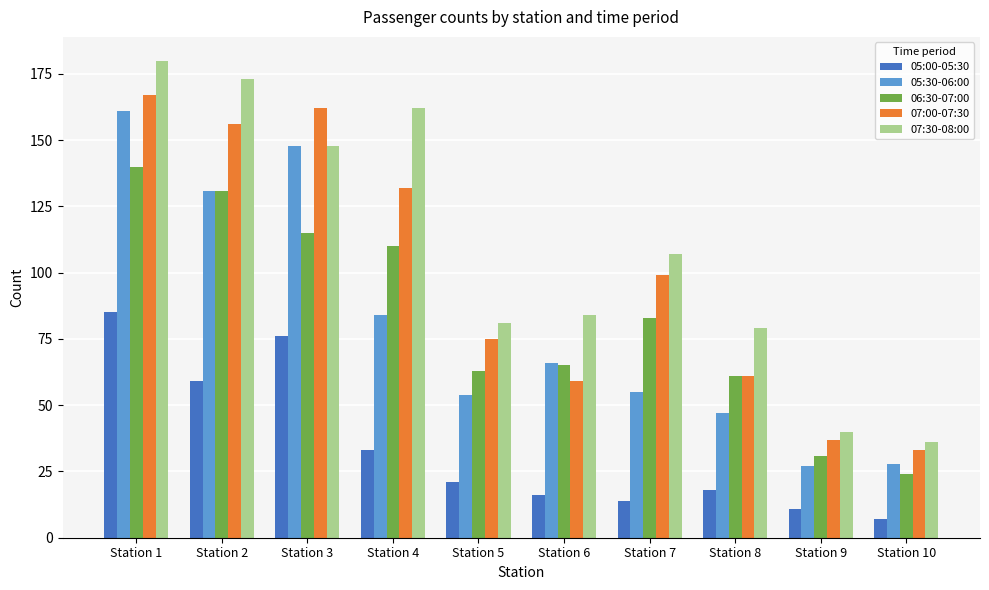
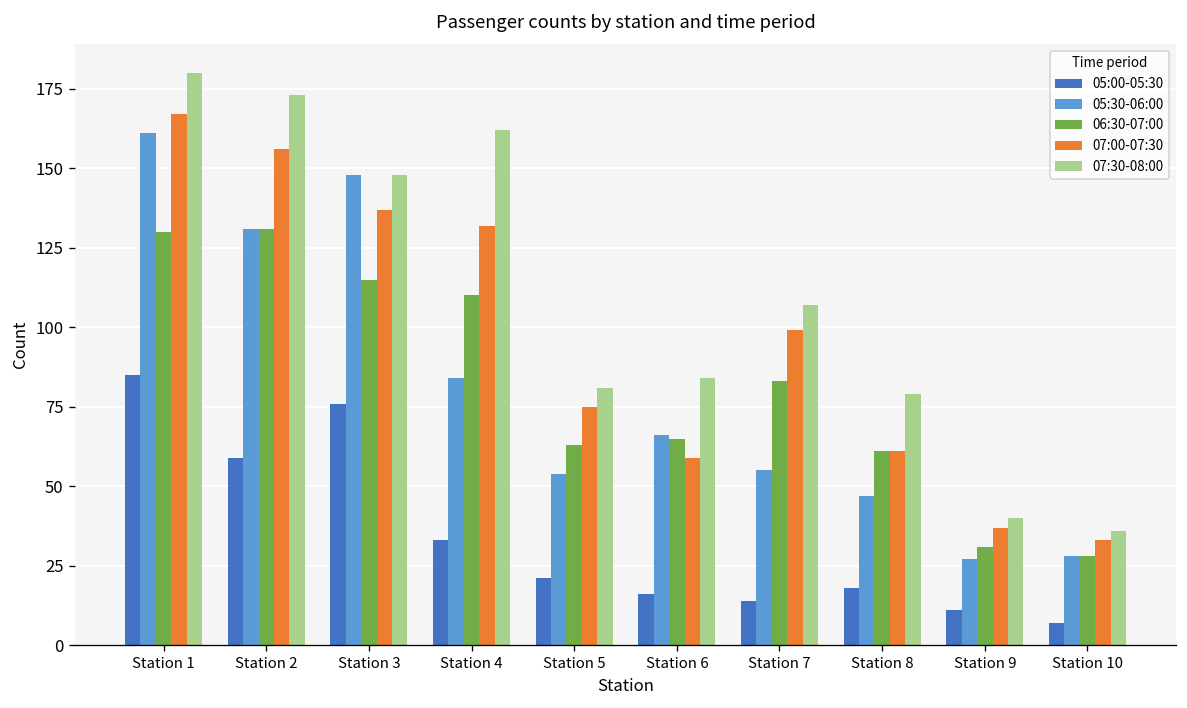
06:30-07:00, Station 1: 140 -> 130
07:00-07:30, Station 3: 162 -> 137
06:30-07:00, Station 10: 24 -> 28
